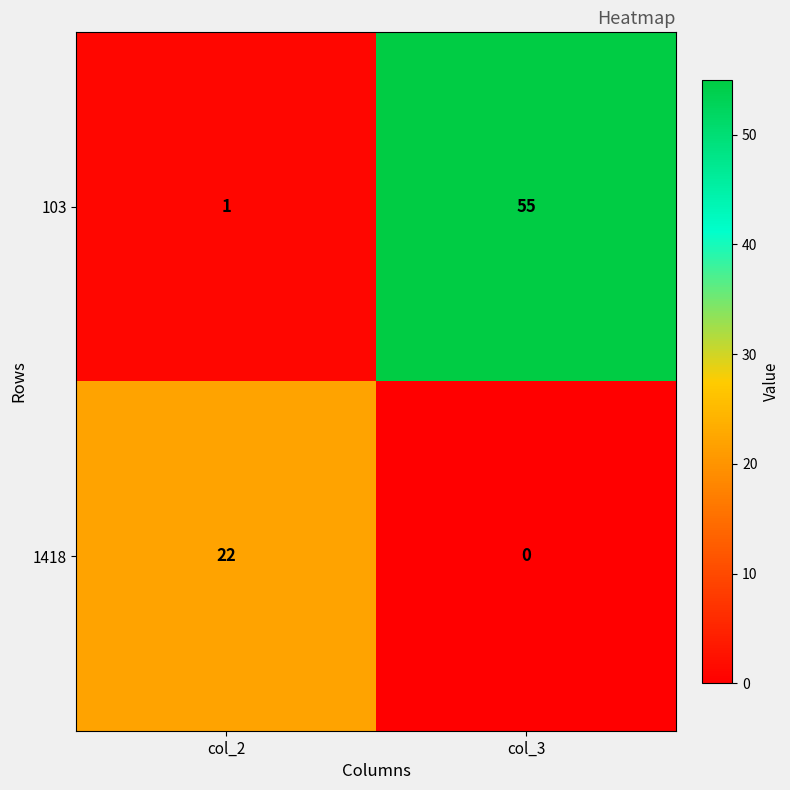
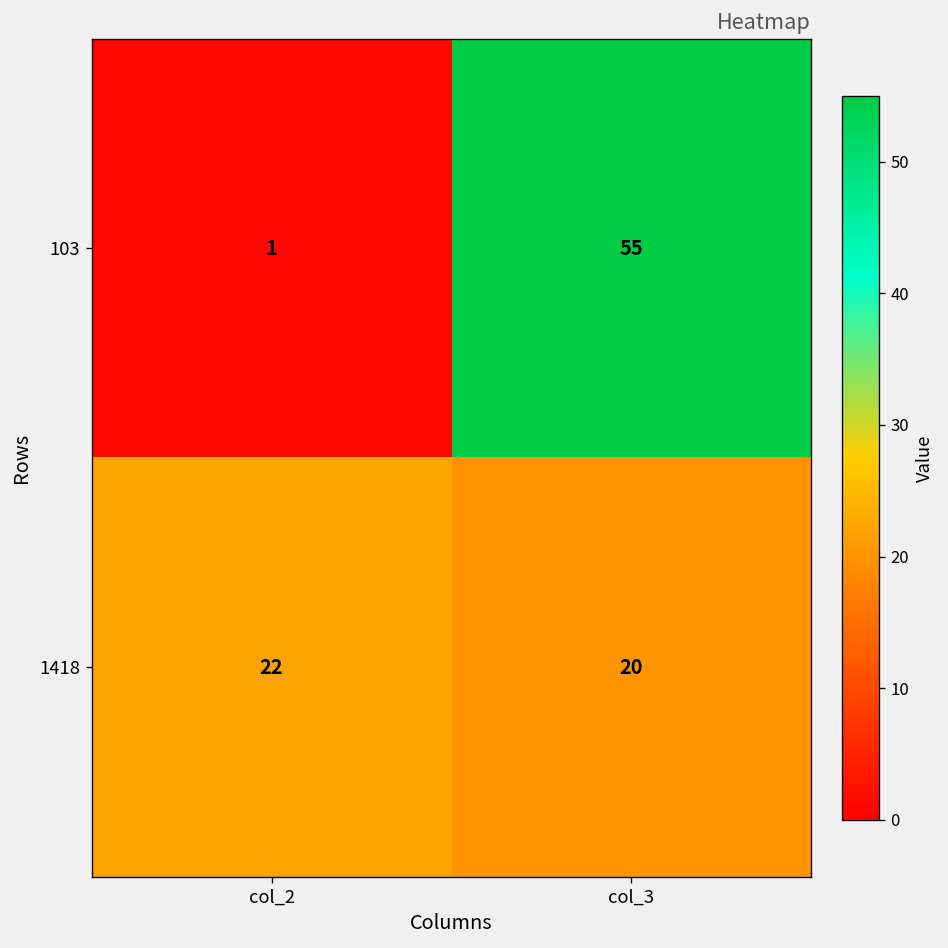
1418, col_3: 0 -> 20
